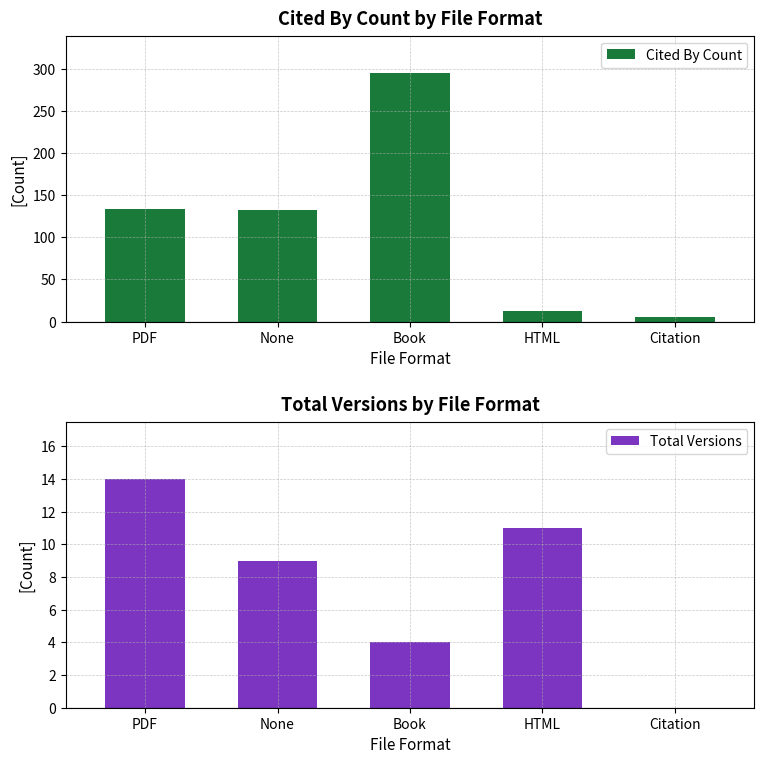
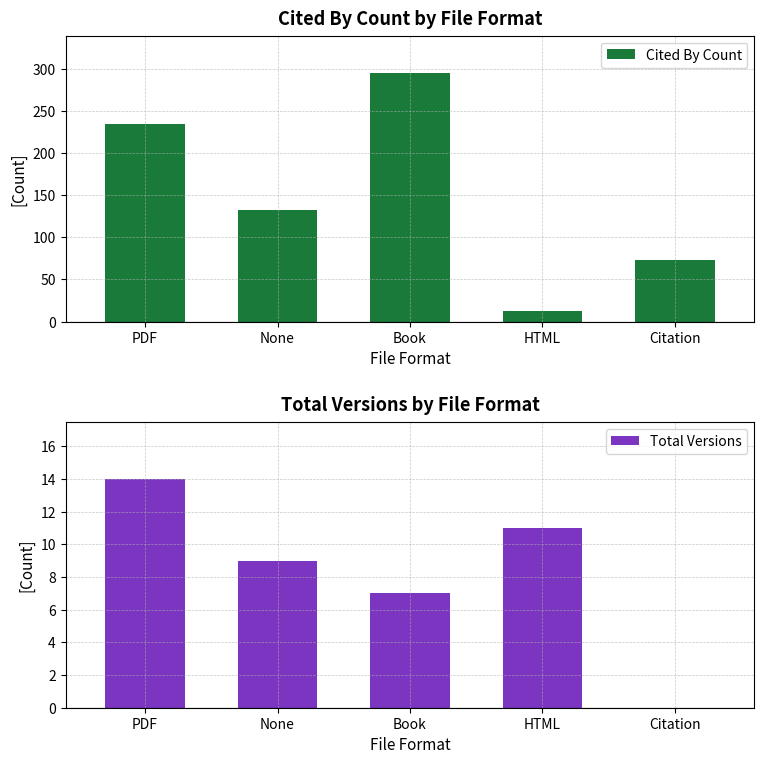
Cited By Count by File Format, PDF: 130 -> 240
Cited By Count by File Format, Citation: 10 -> 70
Total Versions by File Format, Book: 4 -> 7
